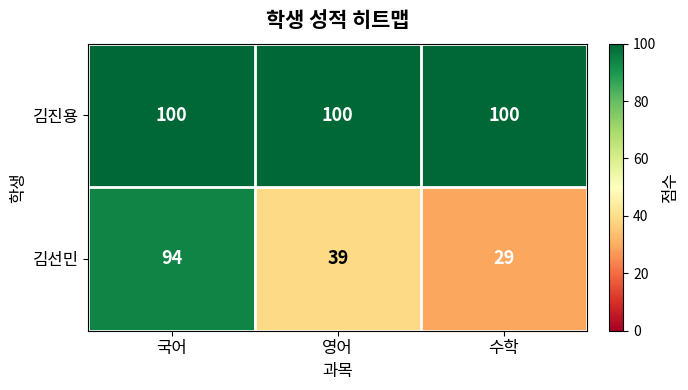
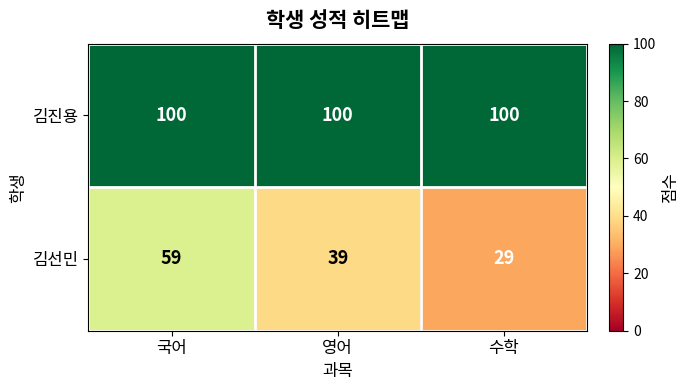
김선민, 국어: 94 -> 59
